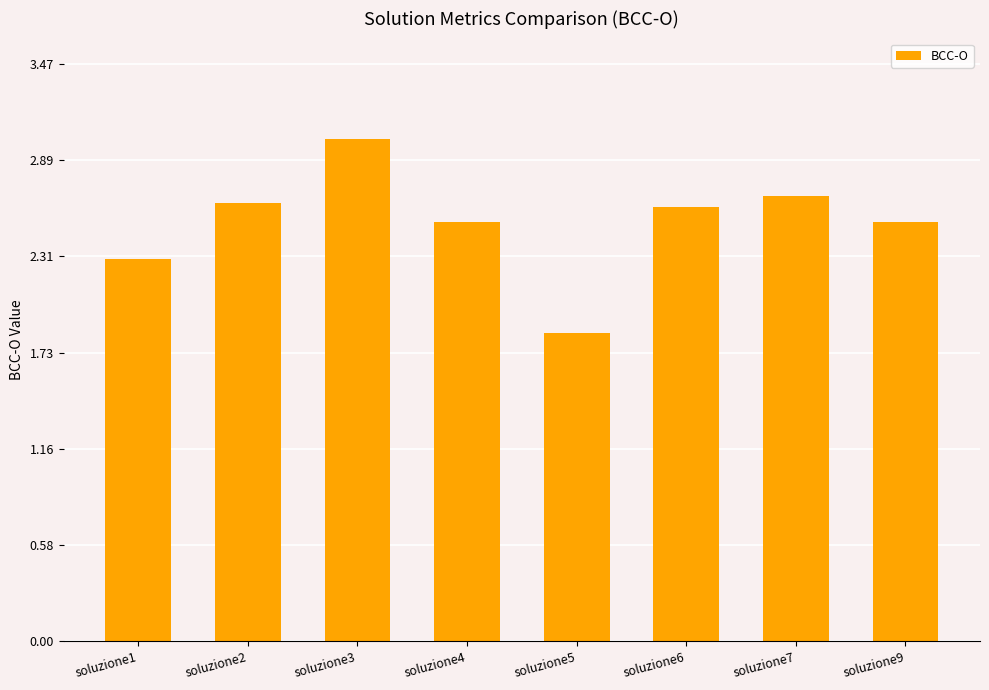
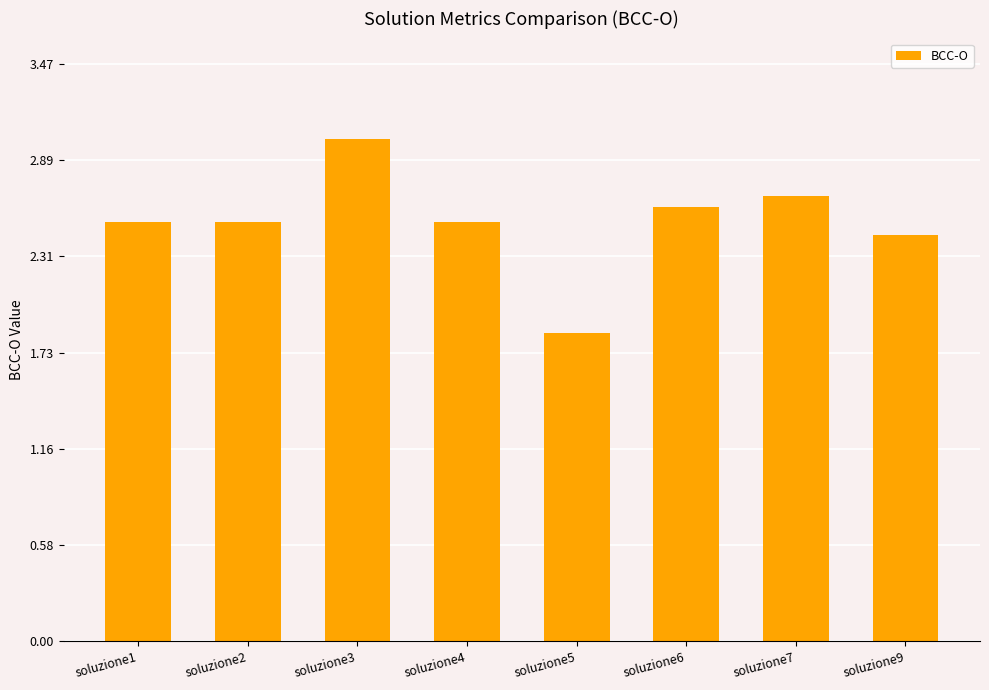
soluzione1: 2.30 -> 2.52
soluzione2: 2.63 -> 2.52
soluzione9: 2.52 -> 2.44
